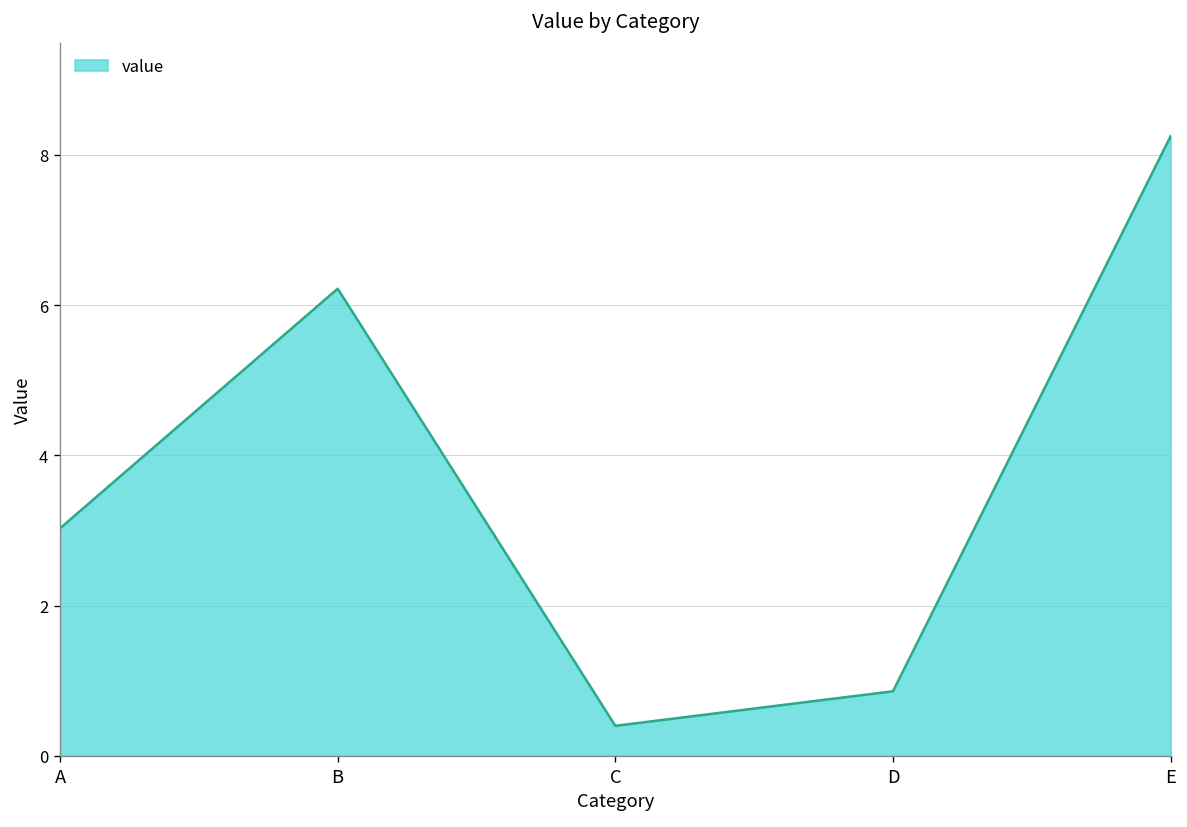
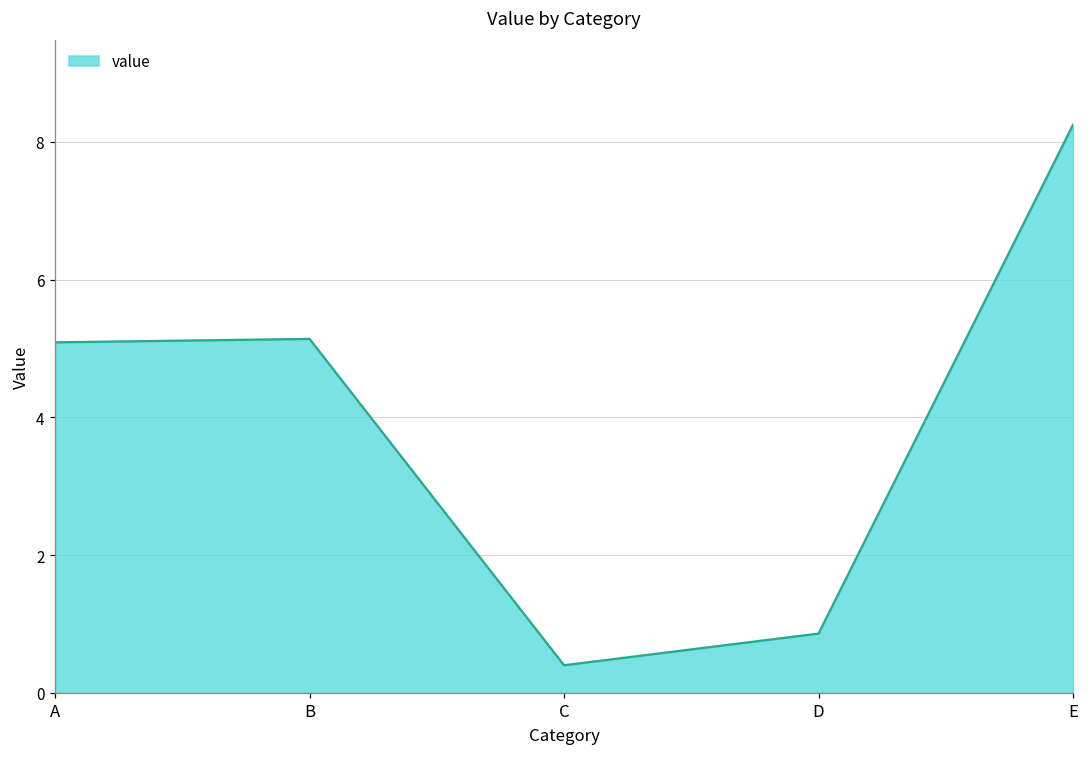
A: 3.0 -> 5.1
B: 6.2 -> 5.1
